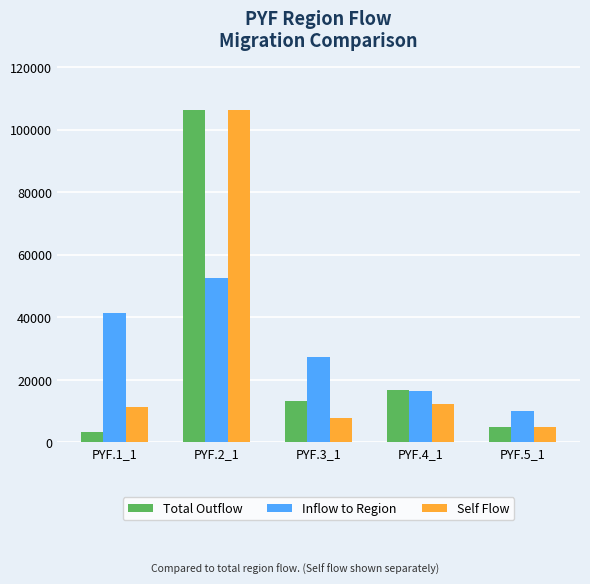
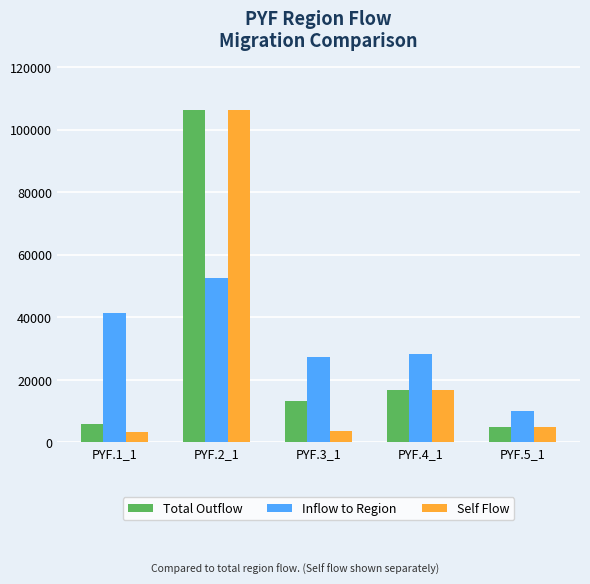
Total Outflow, PYF.1_1: 3000 -> 6000
Self Flow, PYF.1_1: 11000 -> 3000
Self Flow, PYF.3_1: 8000 -> 4000
Inflow to Region, PYF.4_1: 17000 -> 28000
Self Flow, PYF.4_1: 12000 -> 17000
